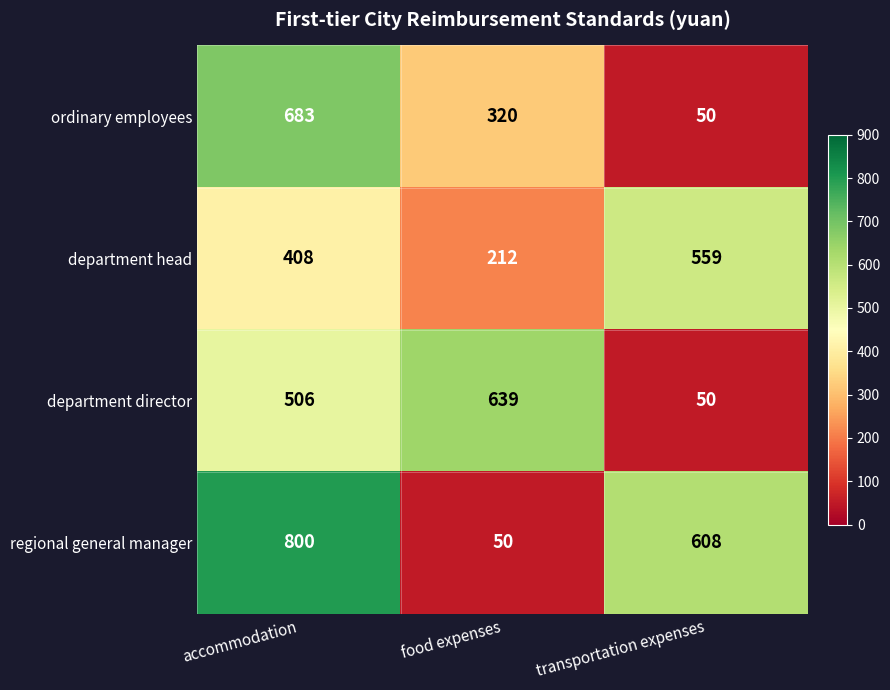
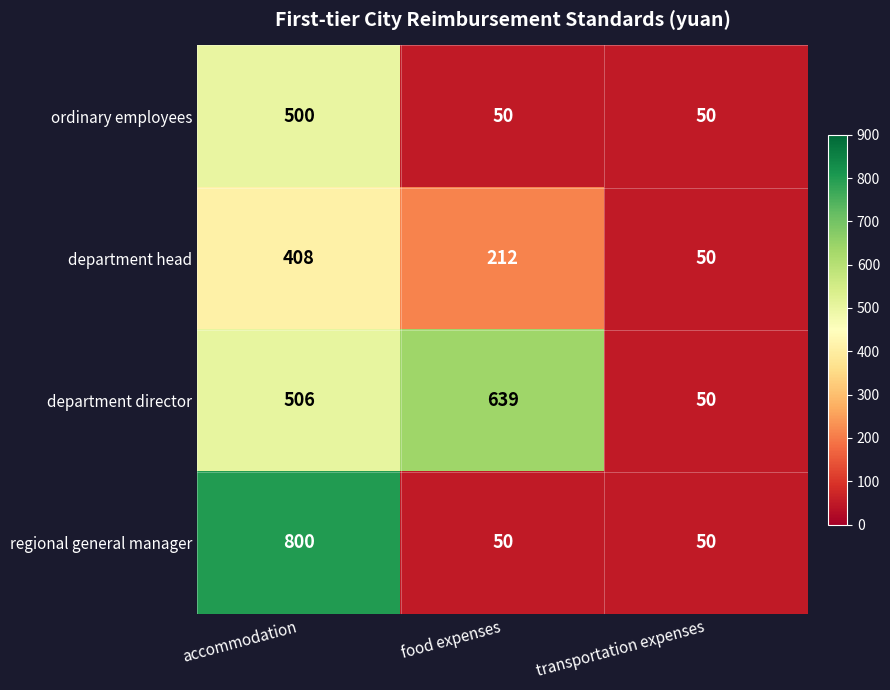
ordinary employees, accommodation: 683 -> 500
ordinary employees, food expenses: 320 -> 50
department head, transportation expenses: 559 -> 50
regional general manager, transportation expenses: 608 -> 50
